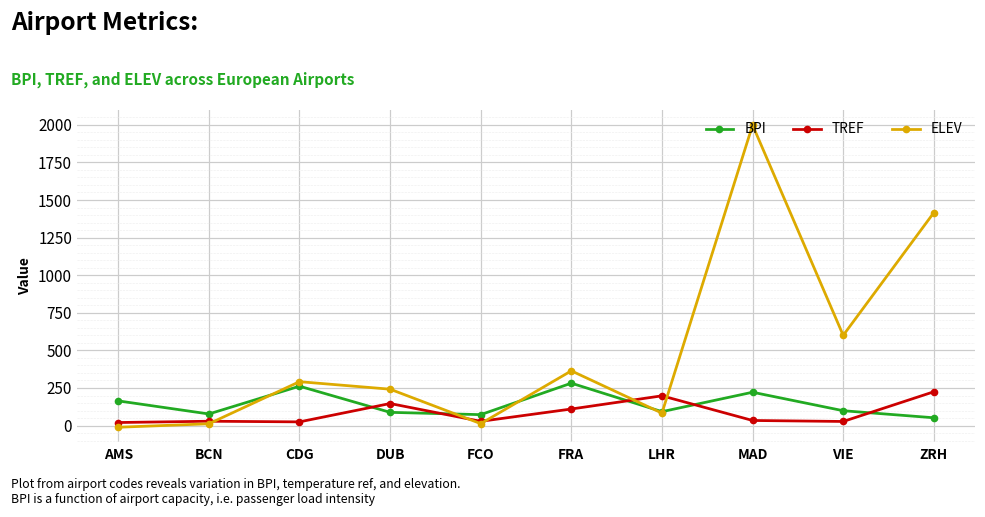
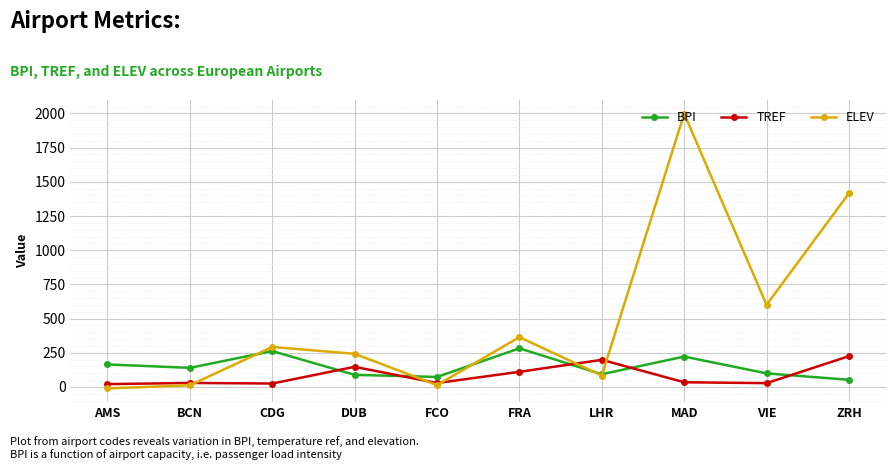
BPI, BCN: 80 -> 140
